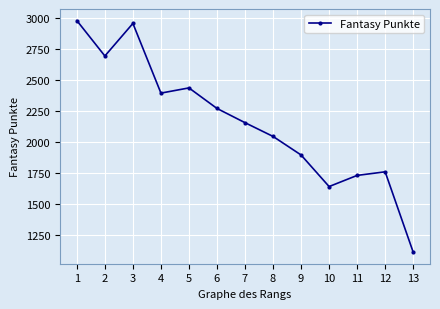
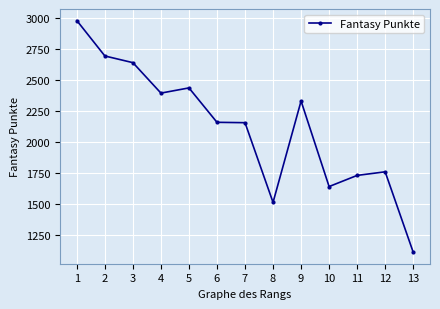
3: 2960 -> 2640
6: 2270 -> 2160
8: 2040 -> 1510
9: 1890 -> 2330
